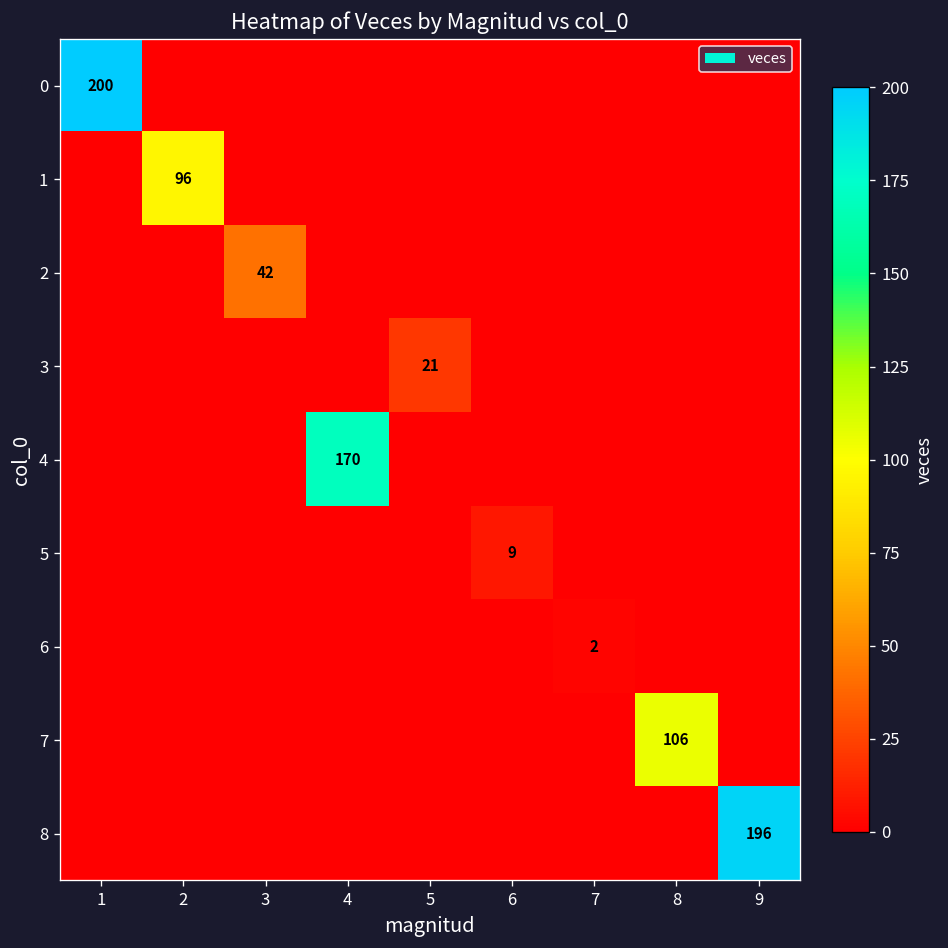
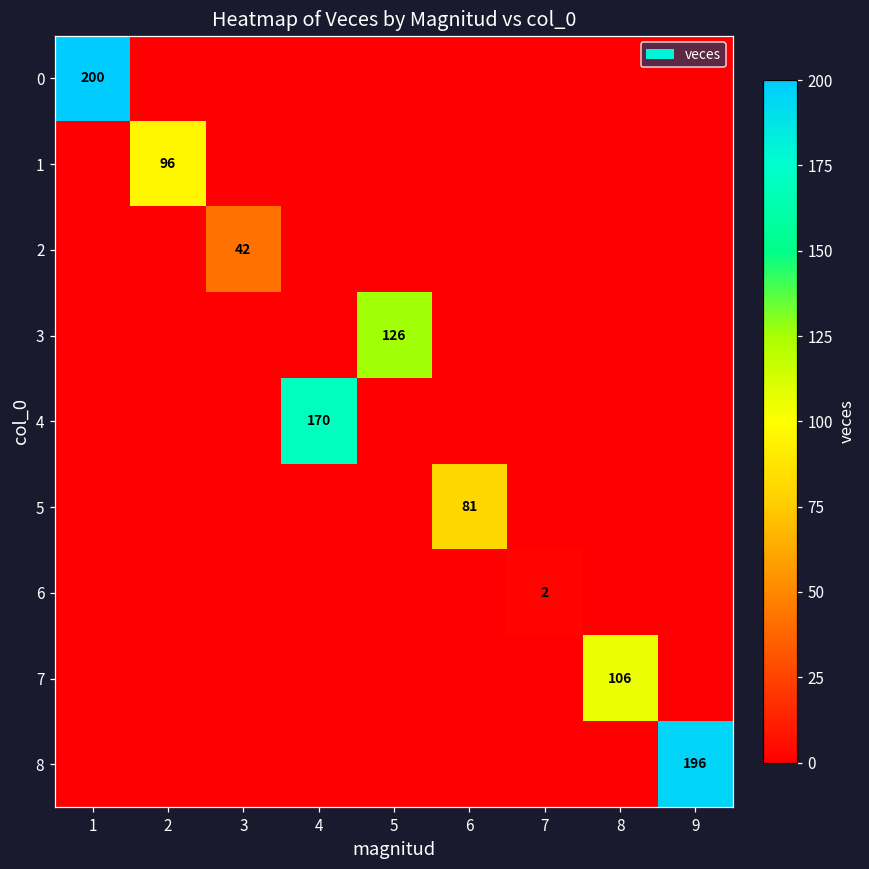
3, 5: 21 -> 126
5, 6: 9 -> 81
